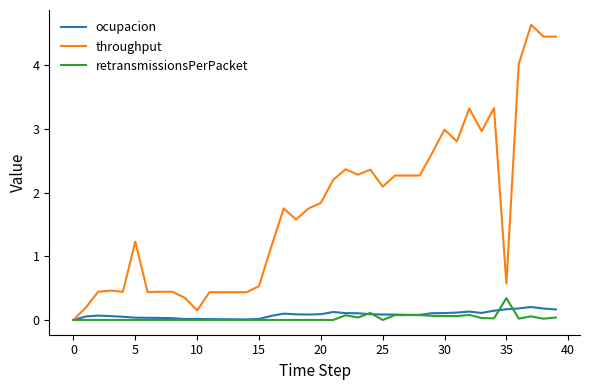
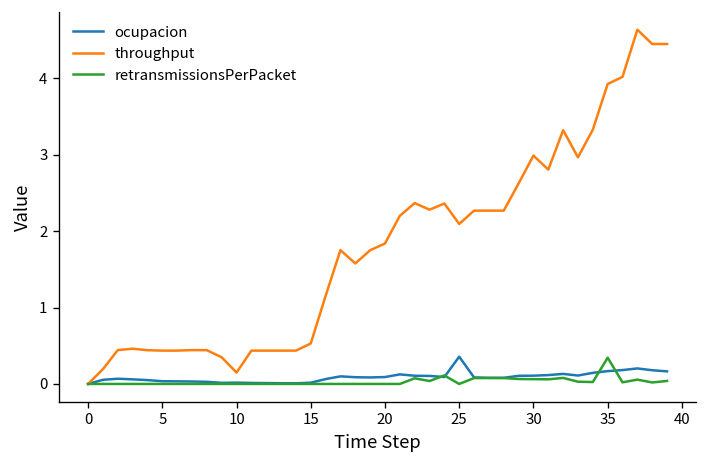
throughput, 5: 1.2 -> 0.4
ocupacion, 25: 0.1 -> 0.4
throughput, 35: 0.6 -> 3.9
